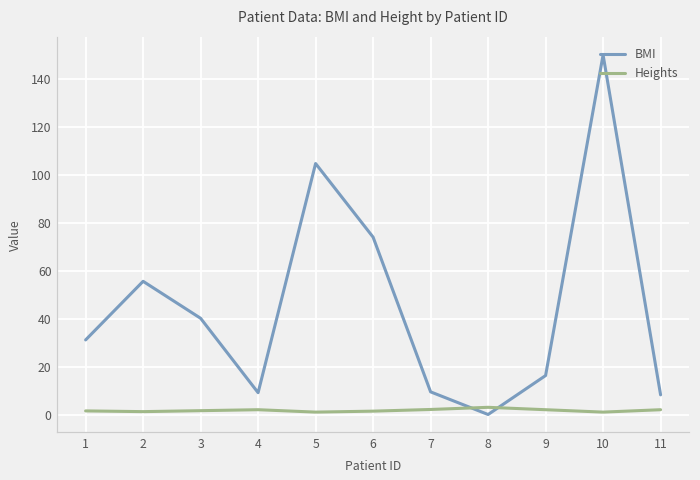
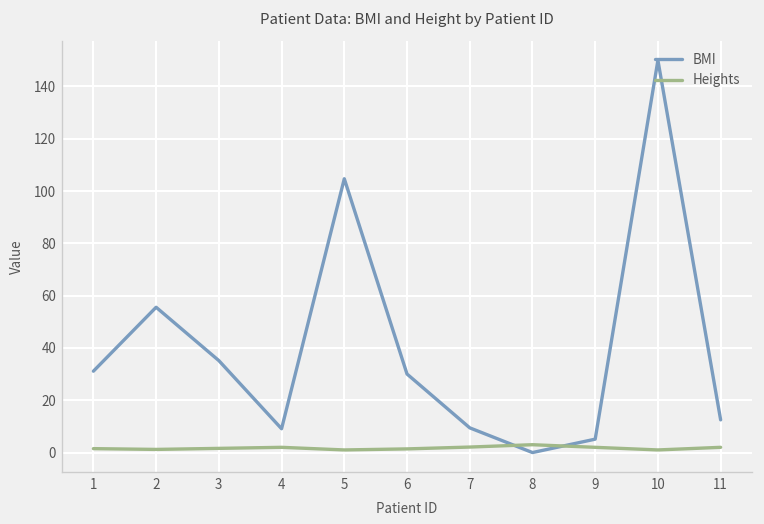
BMI, 3: 40 -> 35
BMI, 6: 74 -> 30
BMI, 9: 16 -> 5
BMI, 11: 8 -> 13
